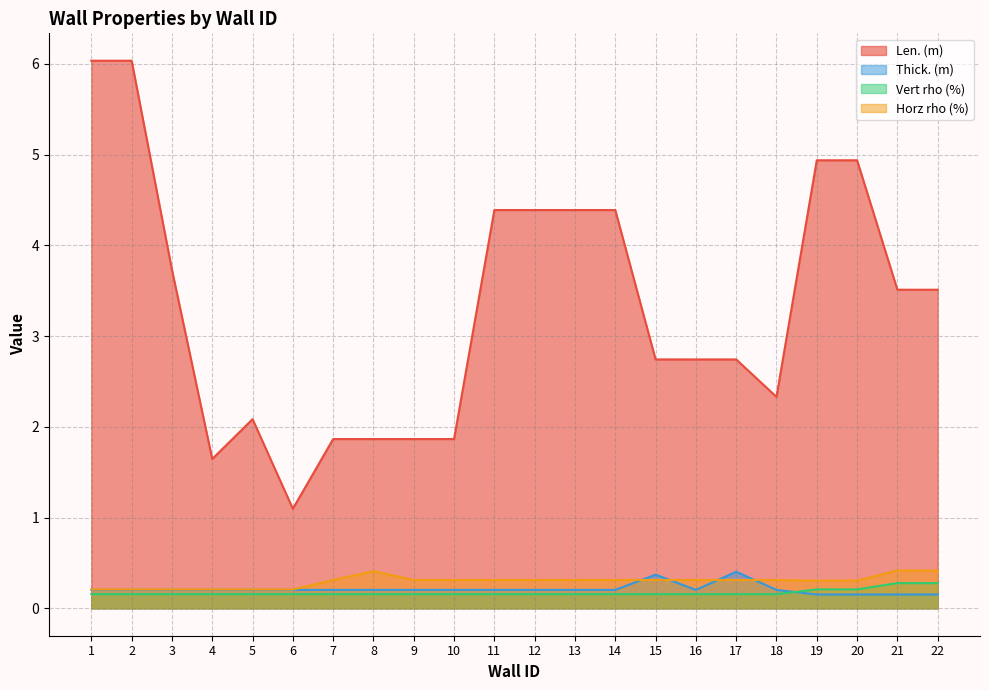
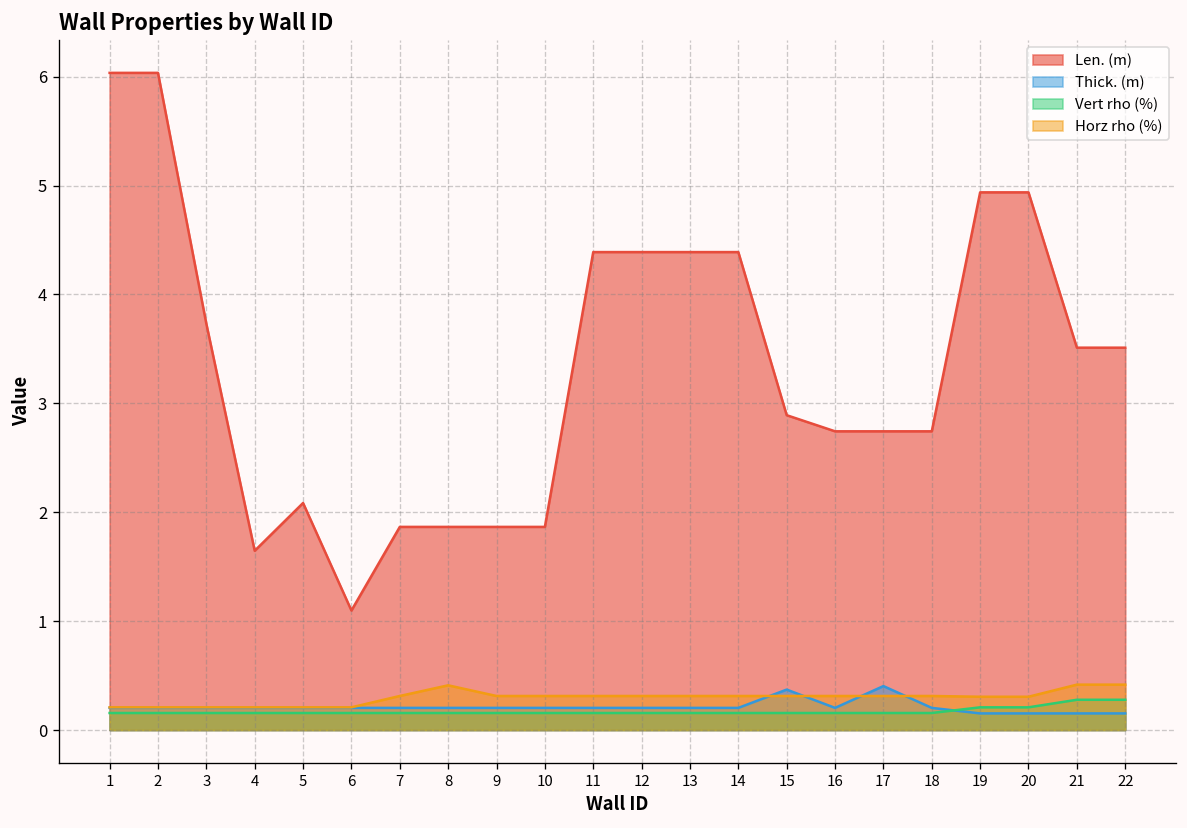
Len. (m), 15: 2.7 -> 2.9
Len. (m), 18: 2.3 -> 2.7
